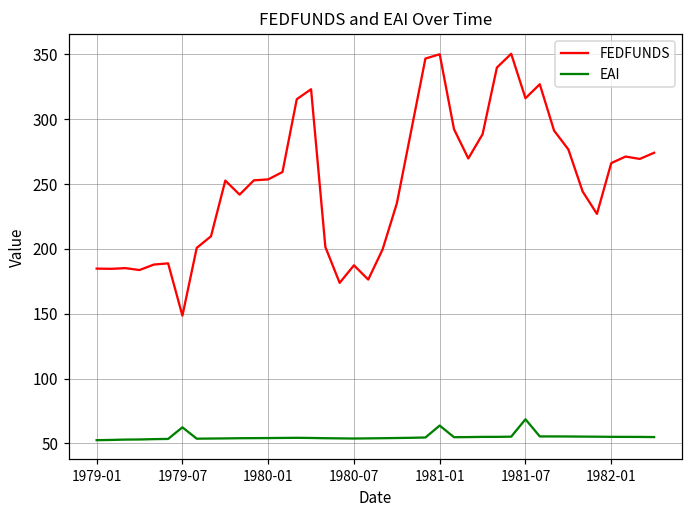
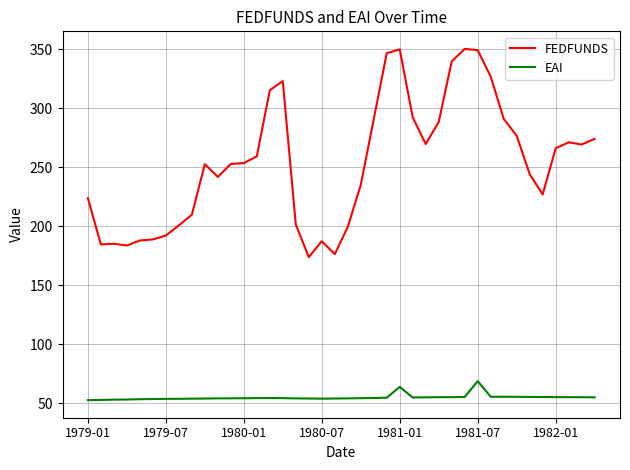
FEDFUNDS, 1979-01: 185 -> 224
FEDFUNDS, 1979-07: 148 -> 192
EAI, 1979-07: 62 -> 54
FEDFUNDS, 1981-07: 316 -> 349
